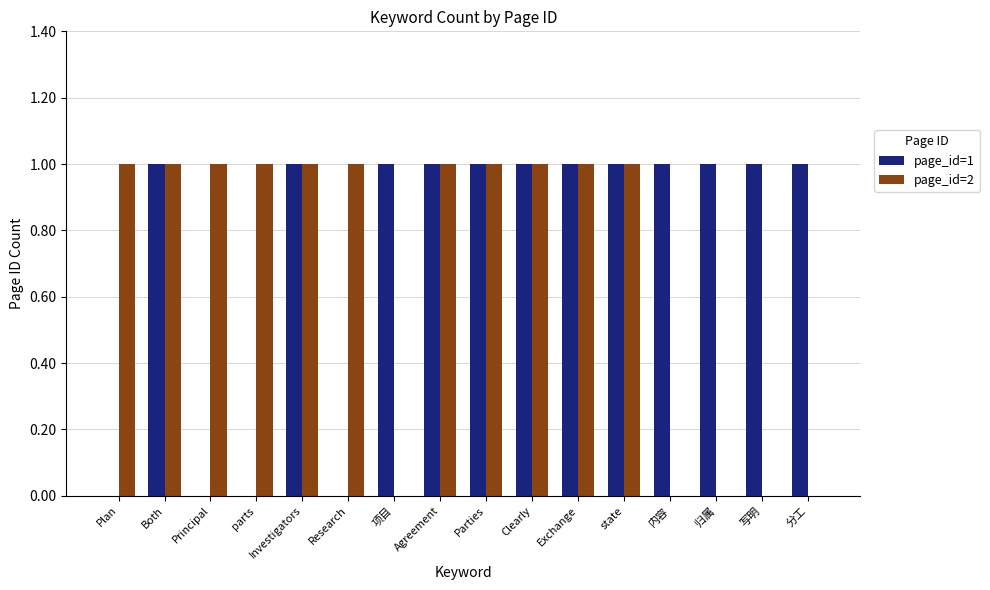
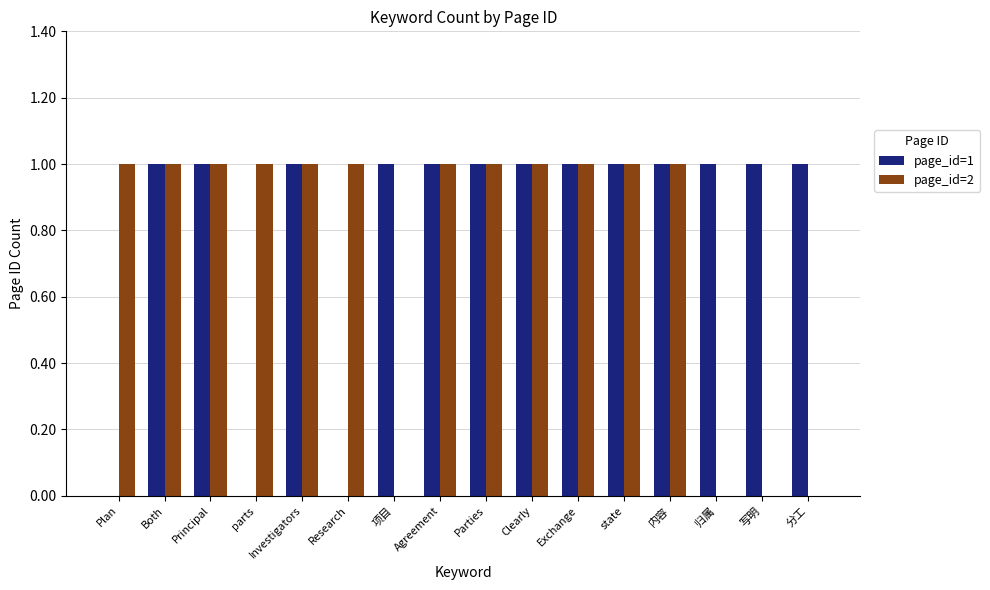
page_id=1, Principal: 0 -> 1
page_id=2, 内容: 0 -> 1
